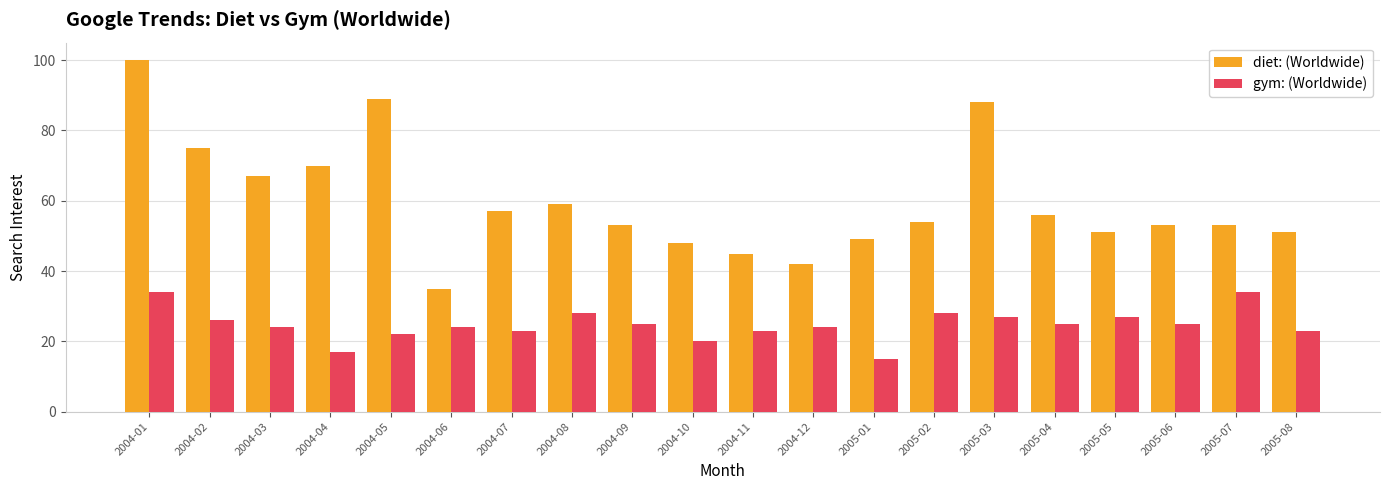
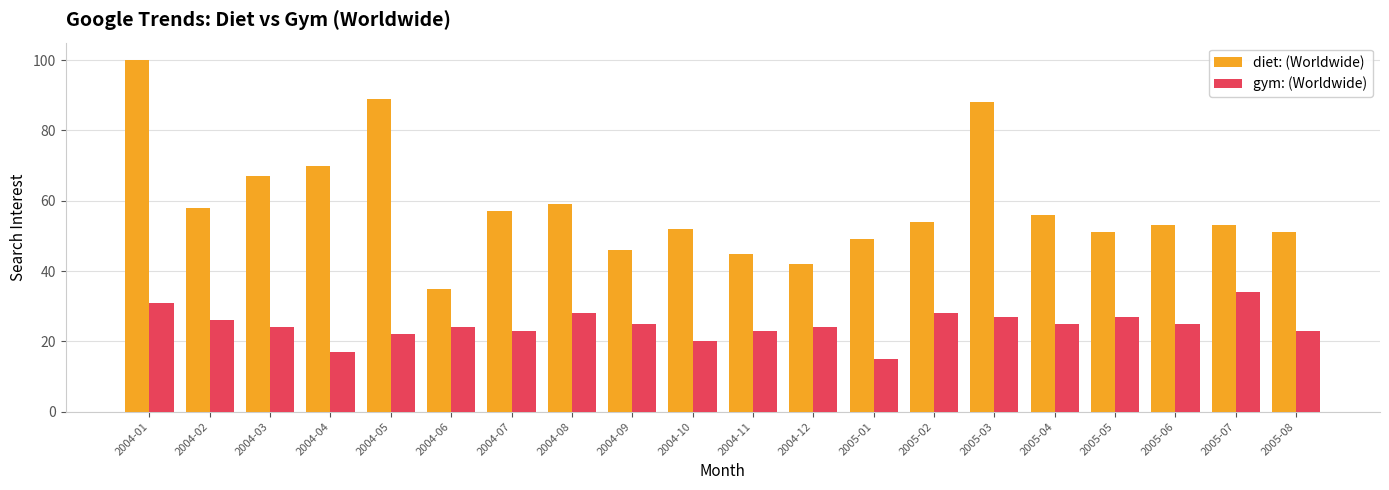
gym: (Worldwide), 2004-01: 34 -> 31
diet: (Worldwide), 2004-02: 75 -> 58
diet: (Worldwide), 2004-09: 53 -> 46
diet: (Worldwide), 2004-10: 48 -> 52
